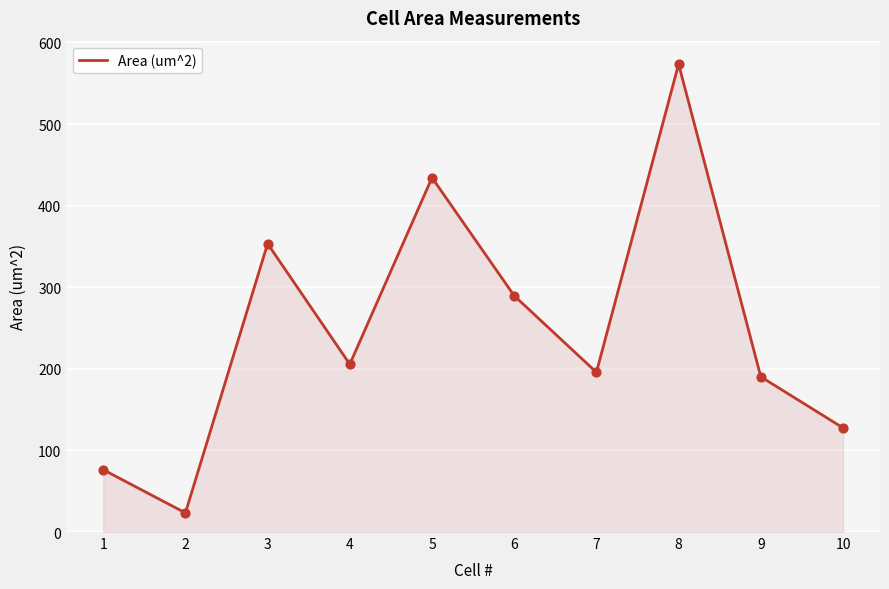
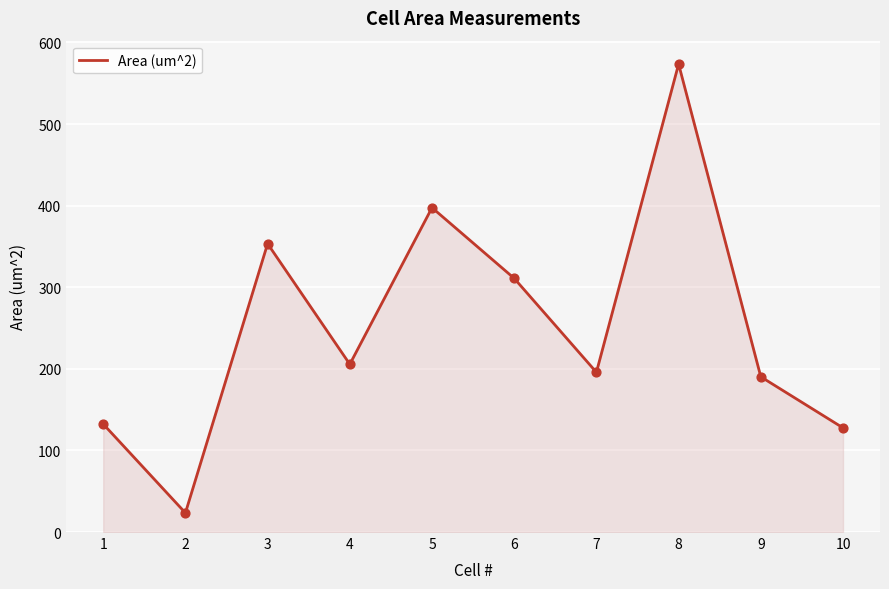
1: 80 -> 130
5: 430 -> 400
6: 290 -> 310
